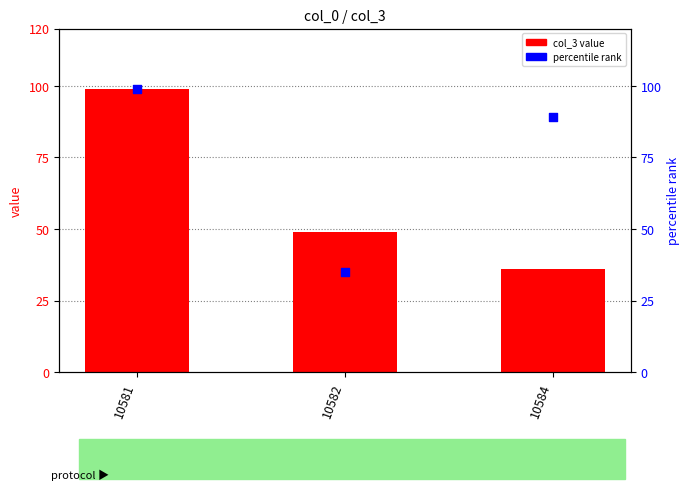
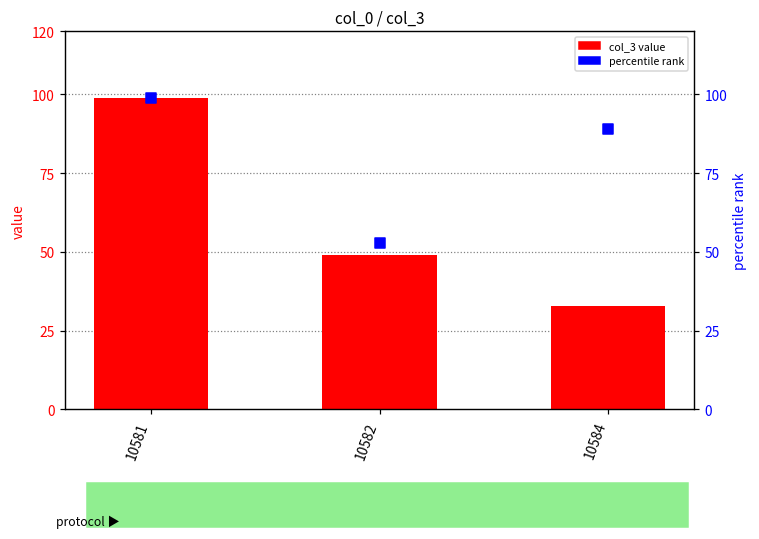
col_3 value, 10584: 36 -> 33
percentile rank, 10582: 35 -> 53
